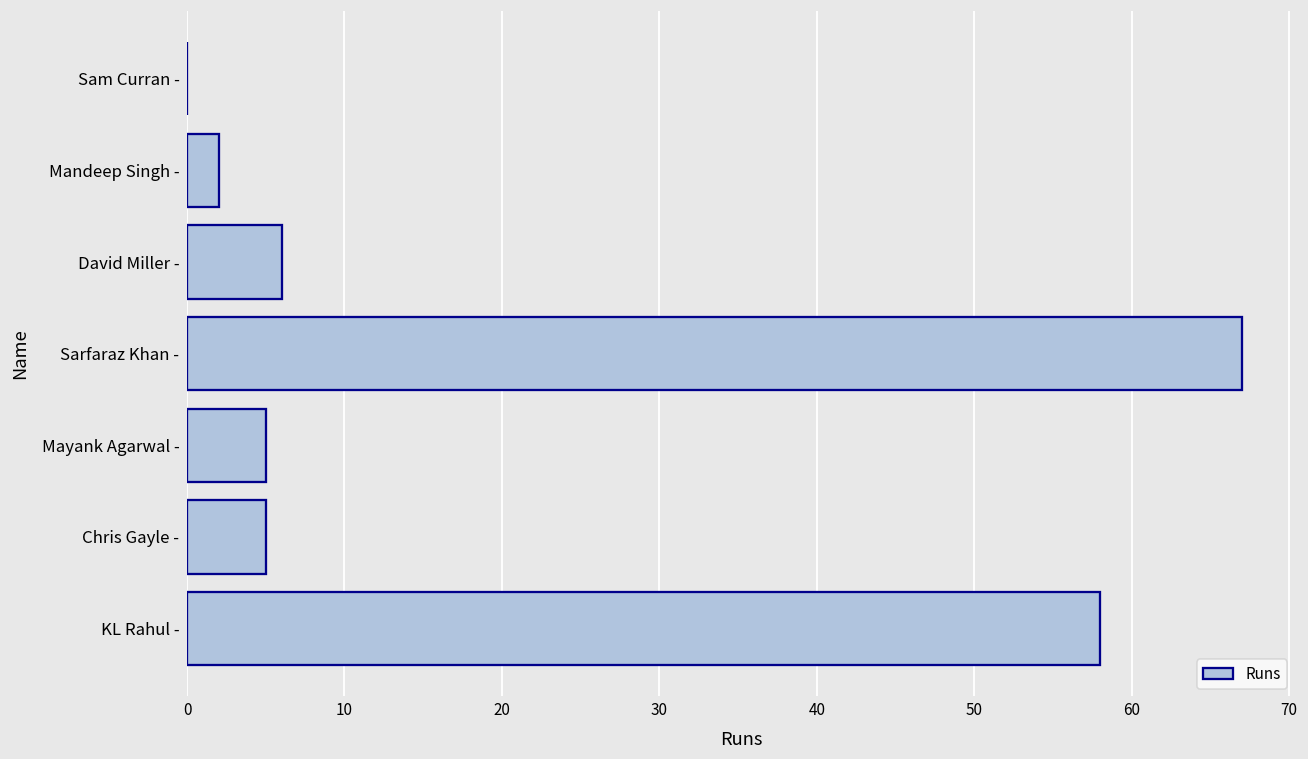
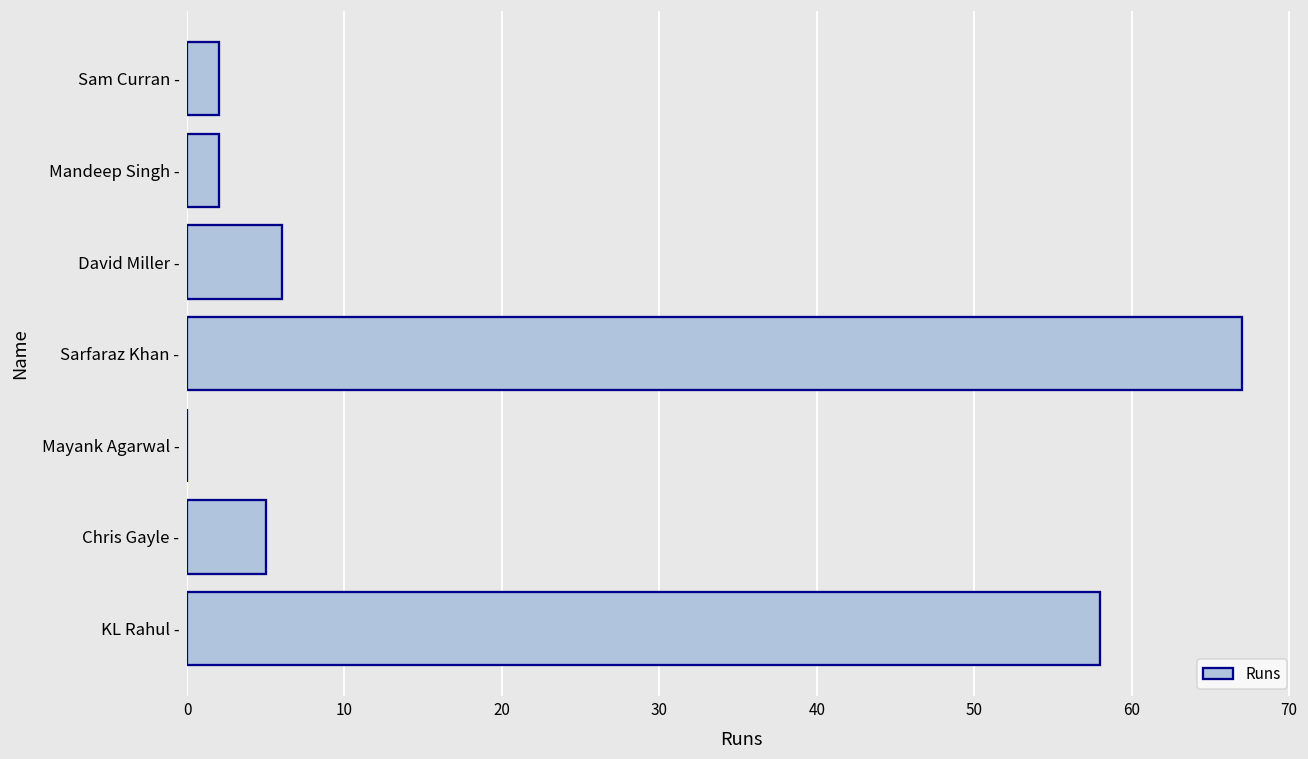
Sam Curran -: 0 -> 2
Mayank Agarwal -: 5 -> 0
